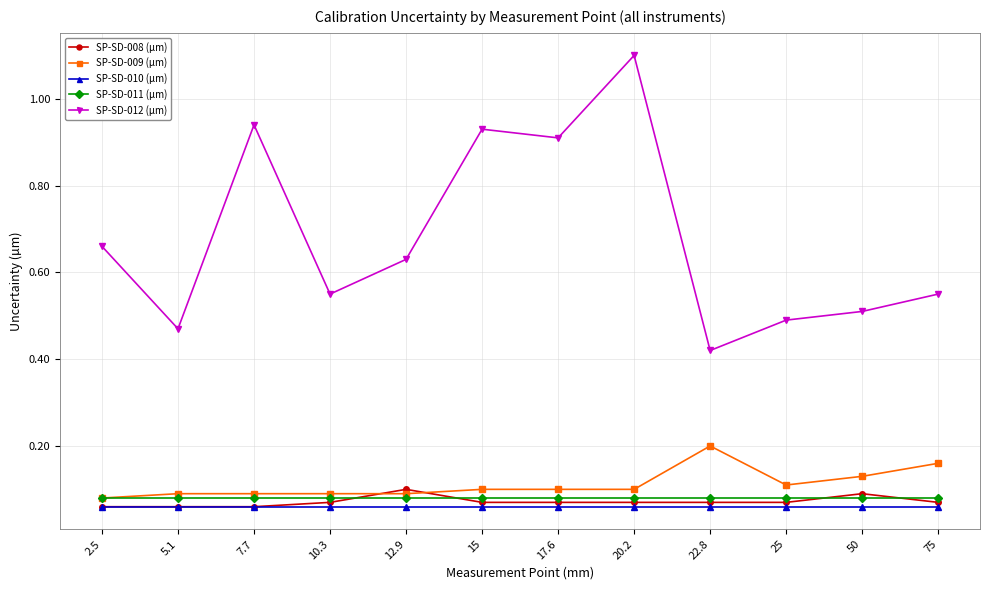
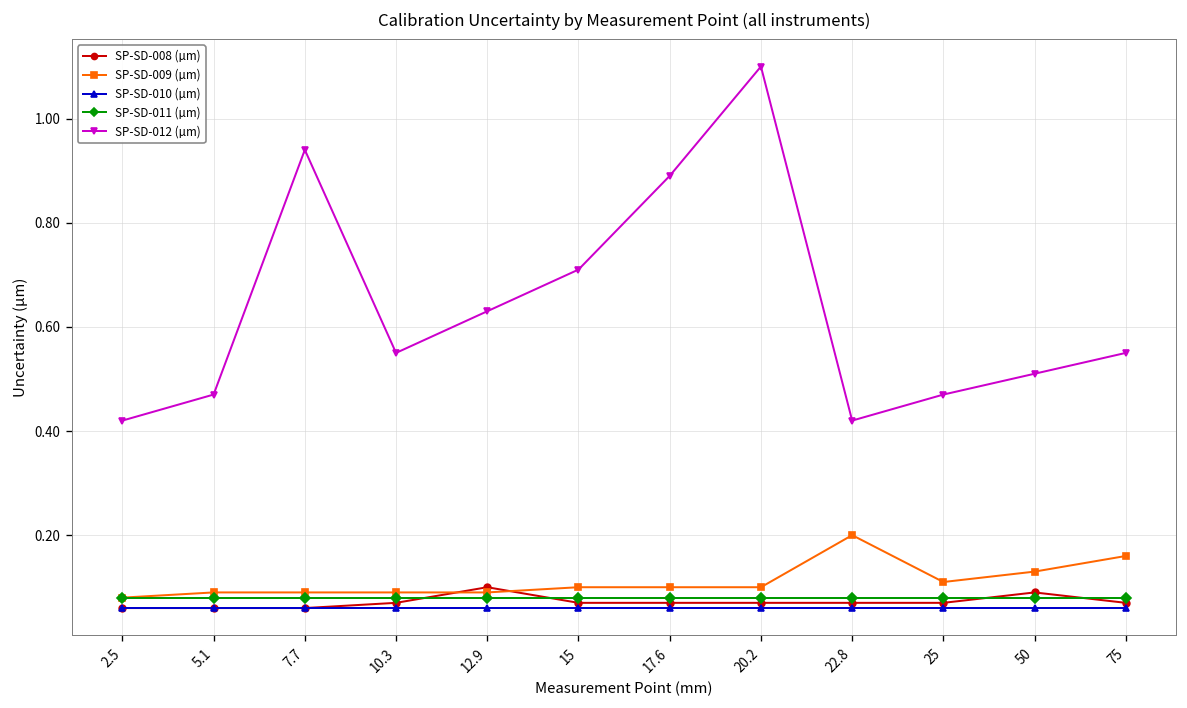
SP-SD-012 (µm), 2.5: 0.66 -> 0.42
SP-SD-012 (µm), 15: 0.93 -> 0.71
SP-SD-012 (µm), 17.6: 0.91 -> 0.89
SP-SD-012 (µm), 25: 0.49 -> 0.47
